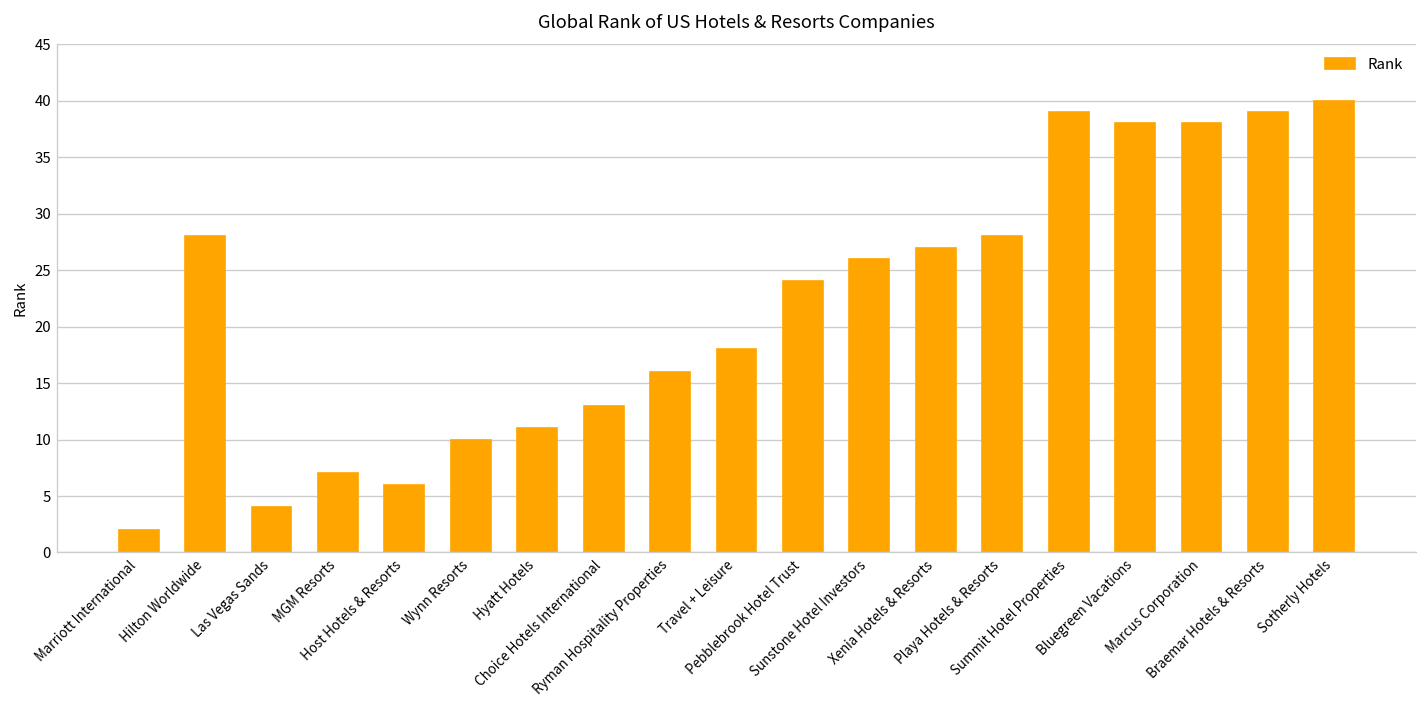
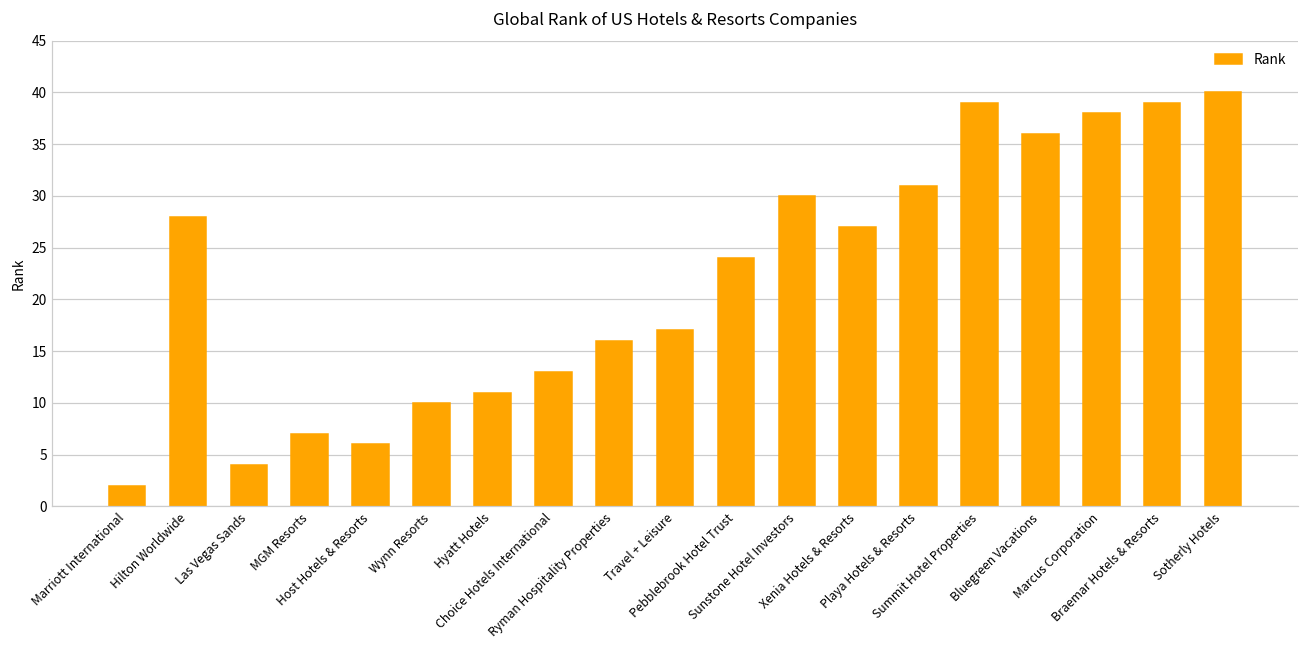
Travel + Leisure: 18 -> 17
Sunstone Hotel Investors: 26 -> 30
Playa Hotels & Resorts: 28 -> 31
Bluegreen Vacations: 38 -> 36
